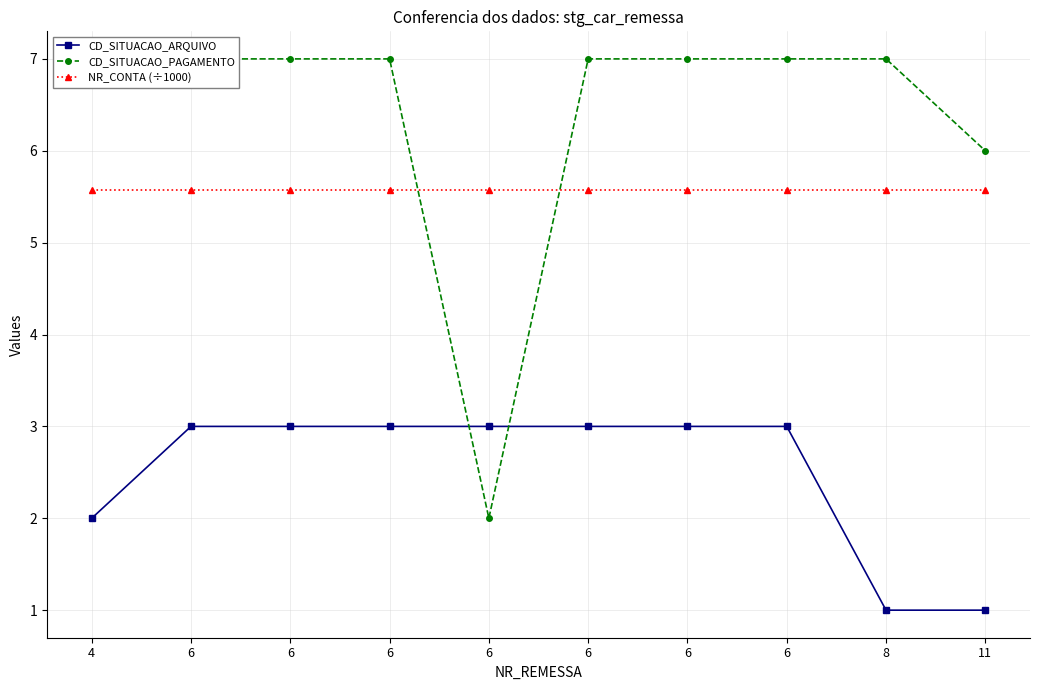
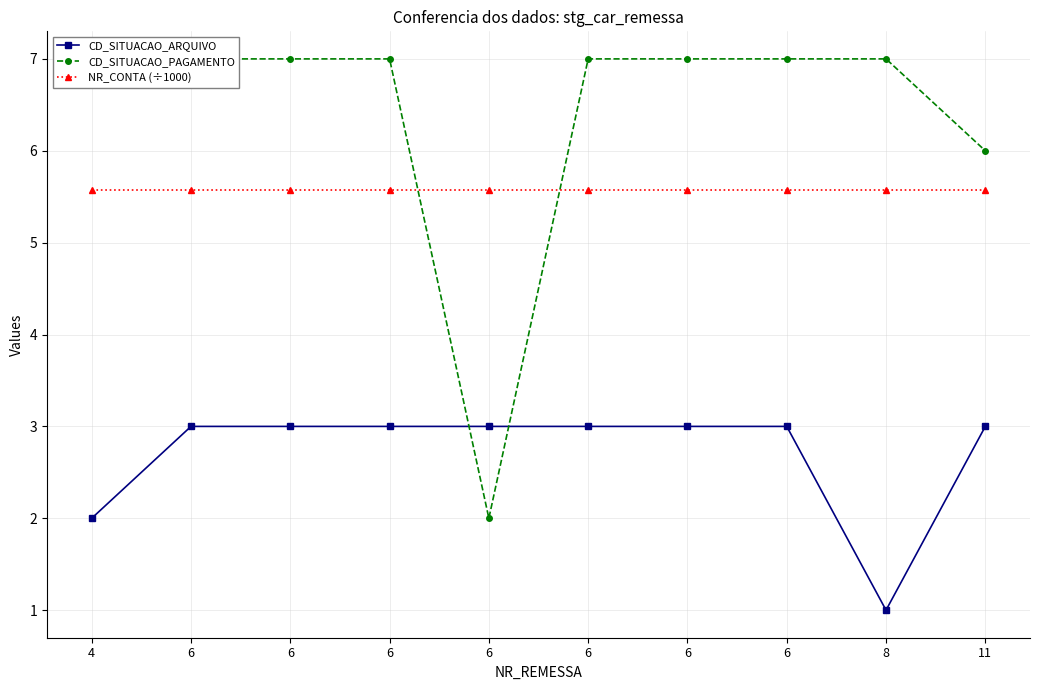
CD_SITUACAO_ARQUIVO, 11: 1 -> 3
